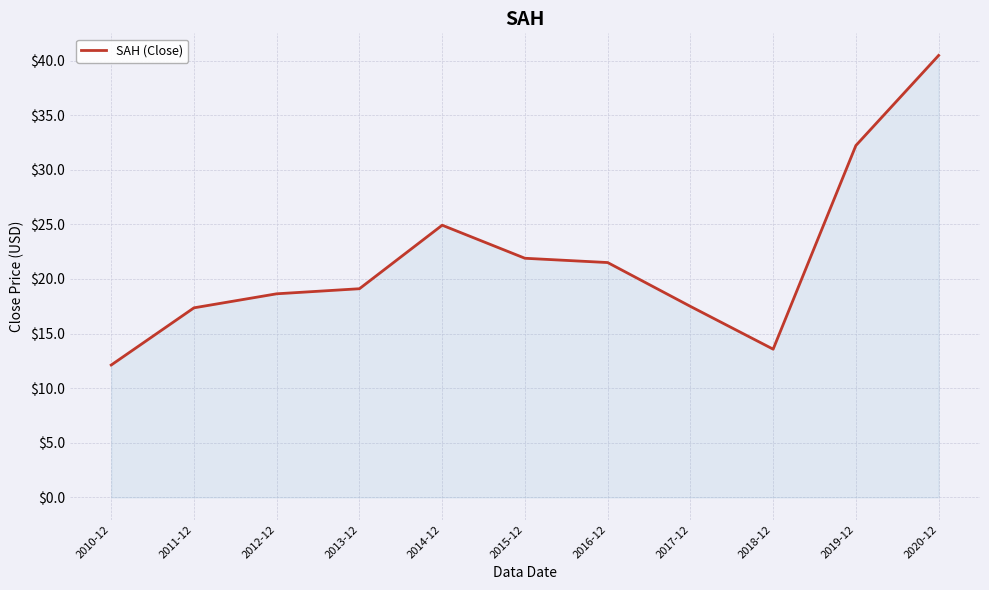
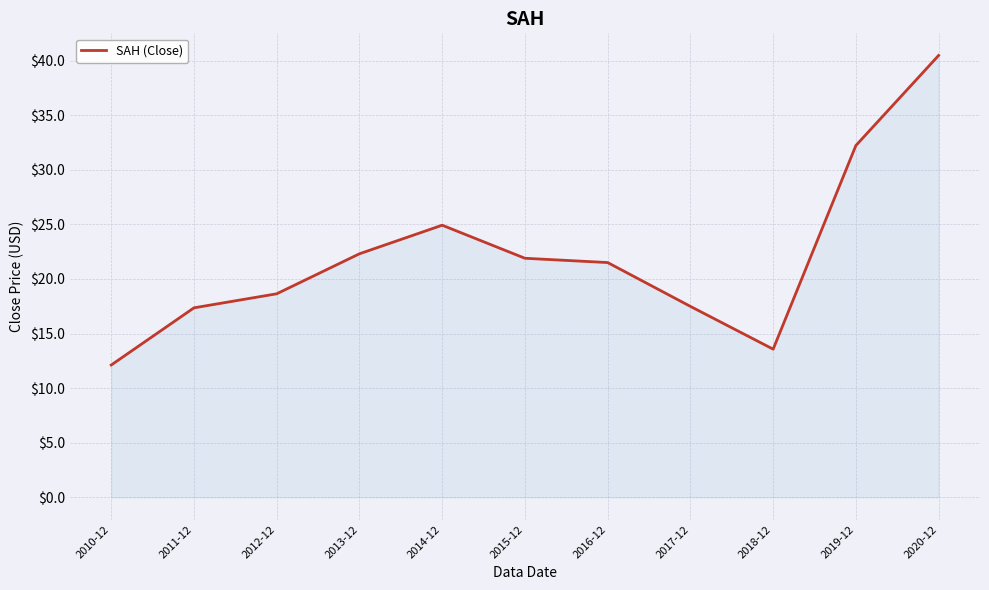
2013-12: $19.1 -> $22.3
